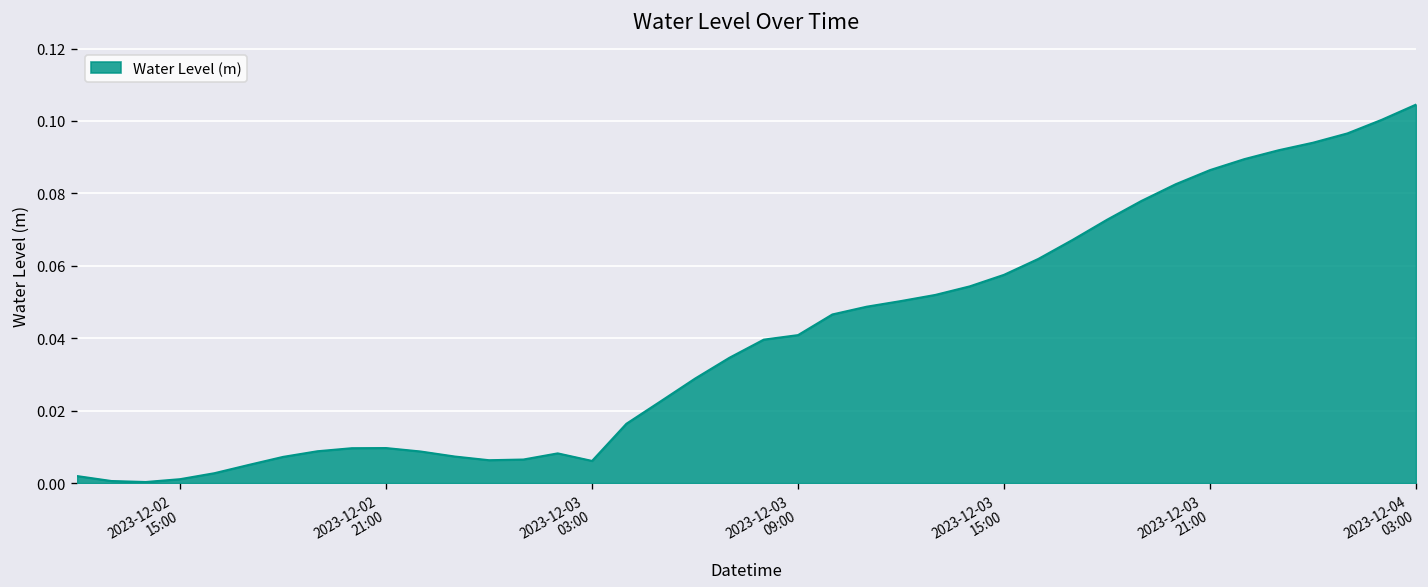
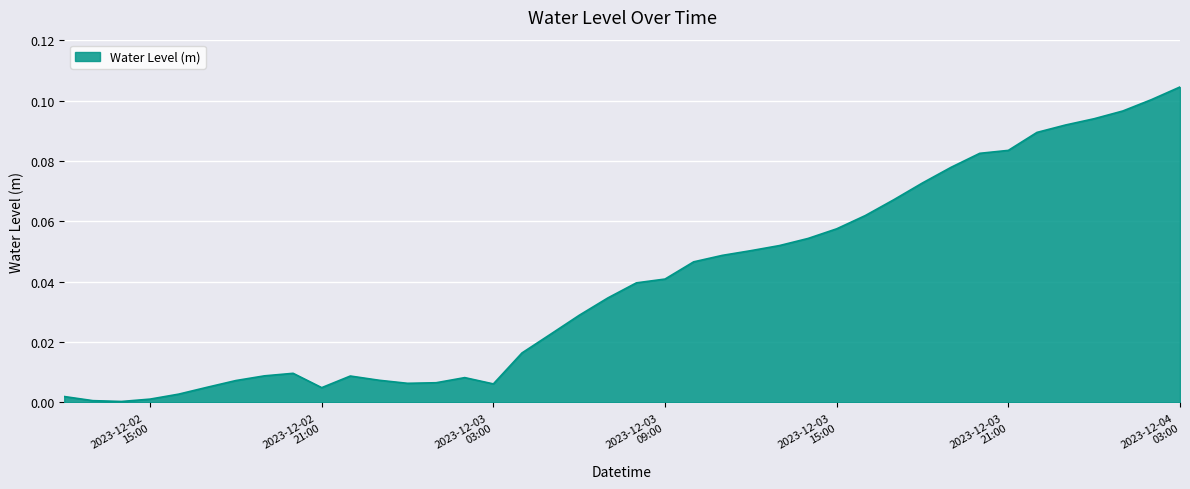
2023-12-02 21:00: 0.010 -> 0.005
2023-12-03 21:00: 0.086 -> 0.084
